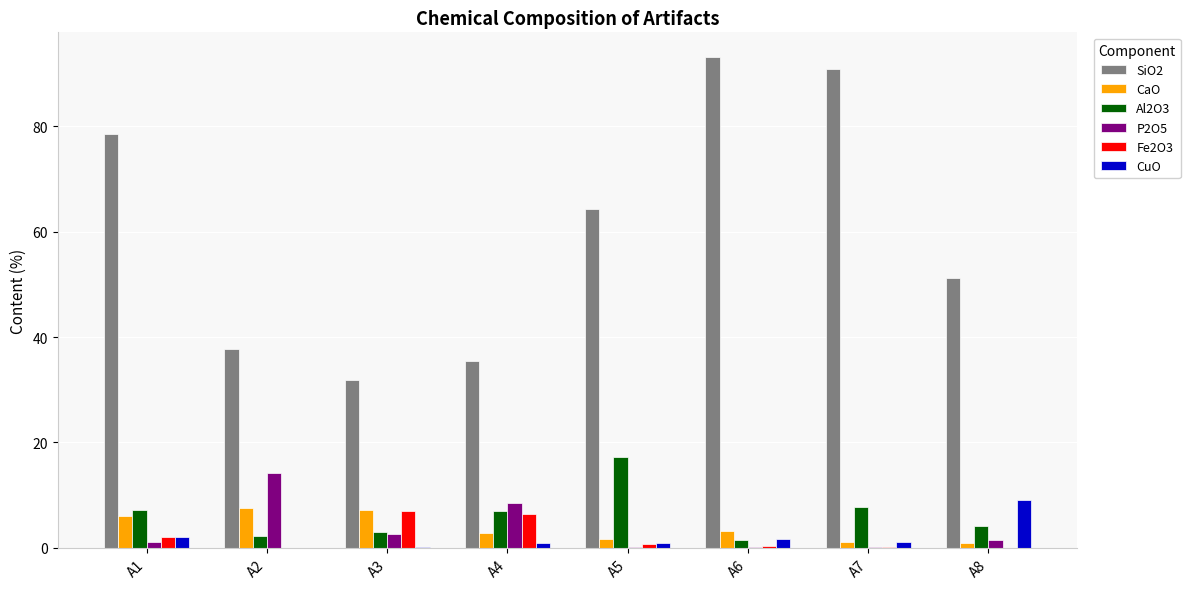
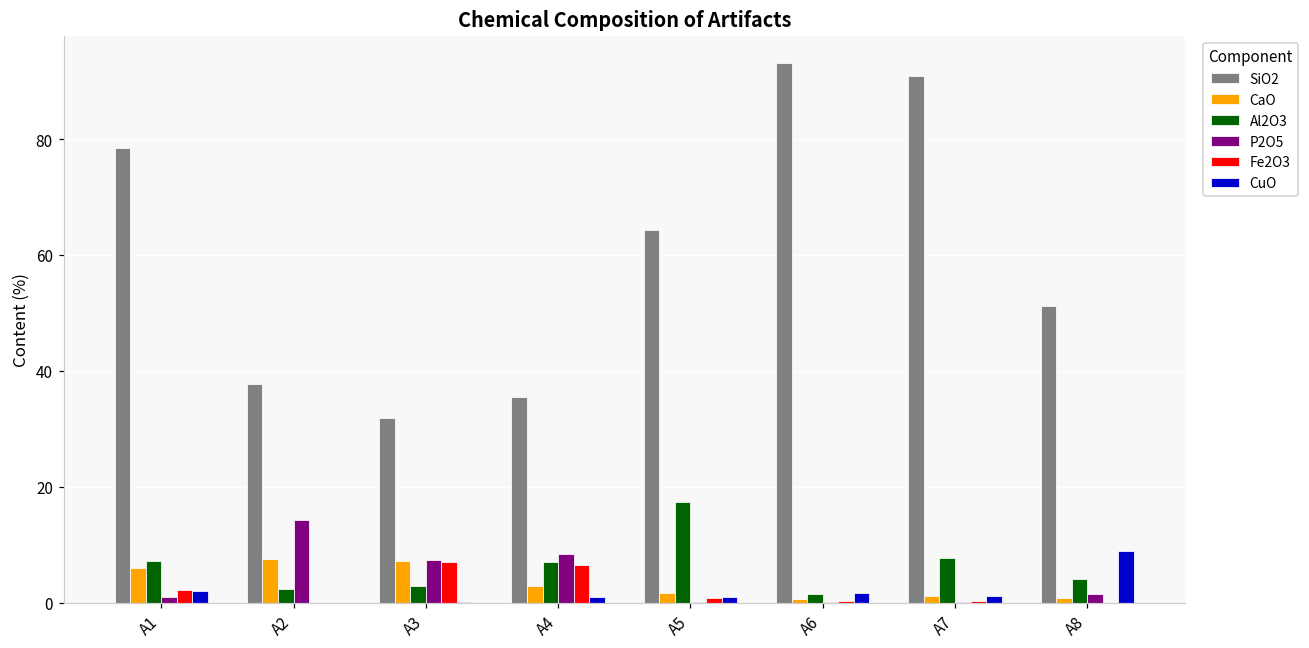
P2O5, A3: 3 -> 7
CaO, A6: 3 -> 1
